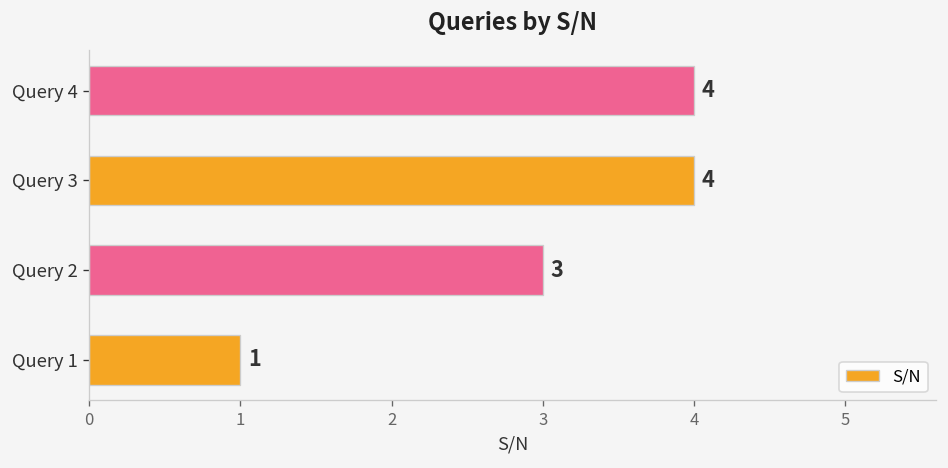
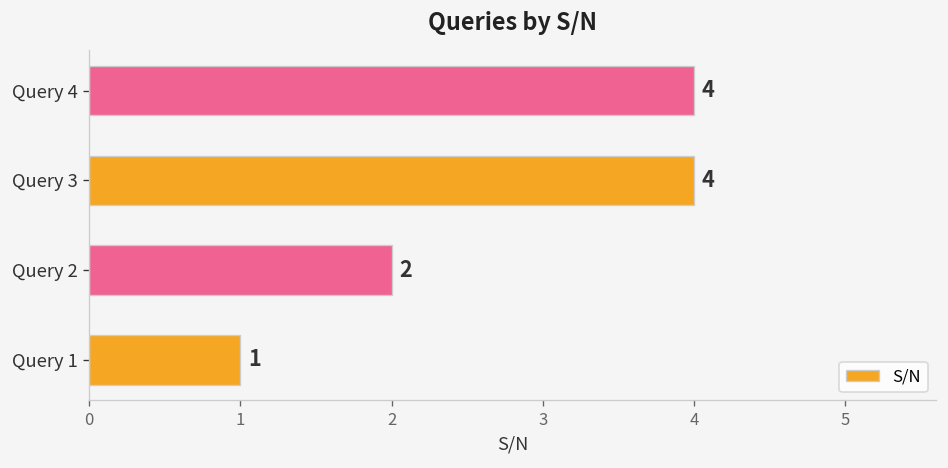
Query 2: 3 -> 2
